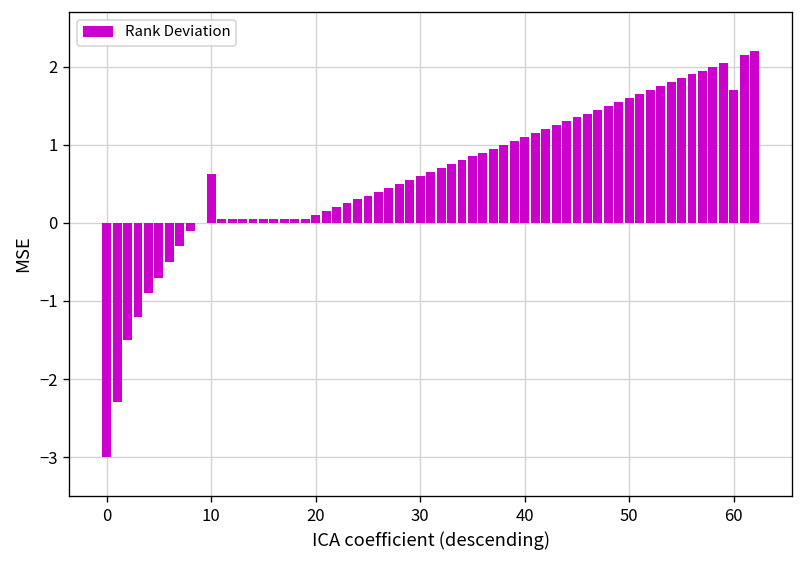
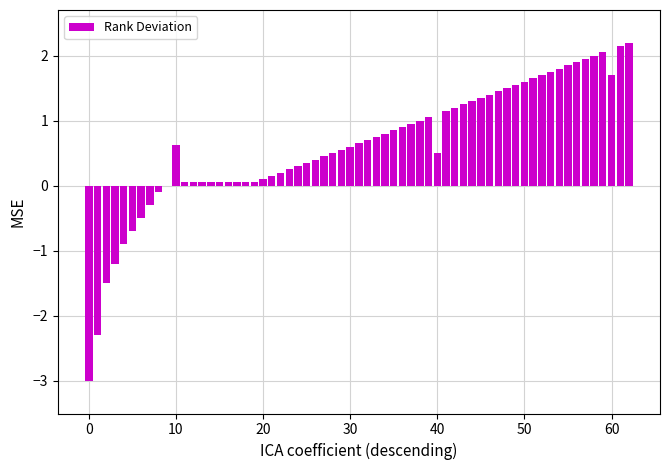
40: 1.1 -> 0.5
